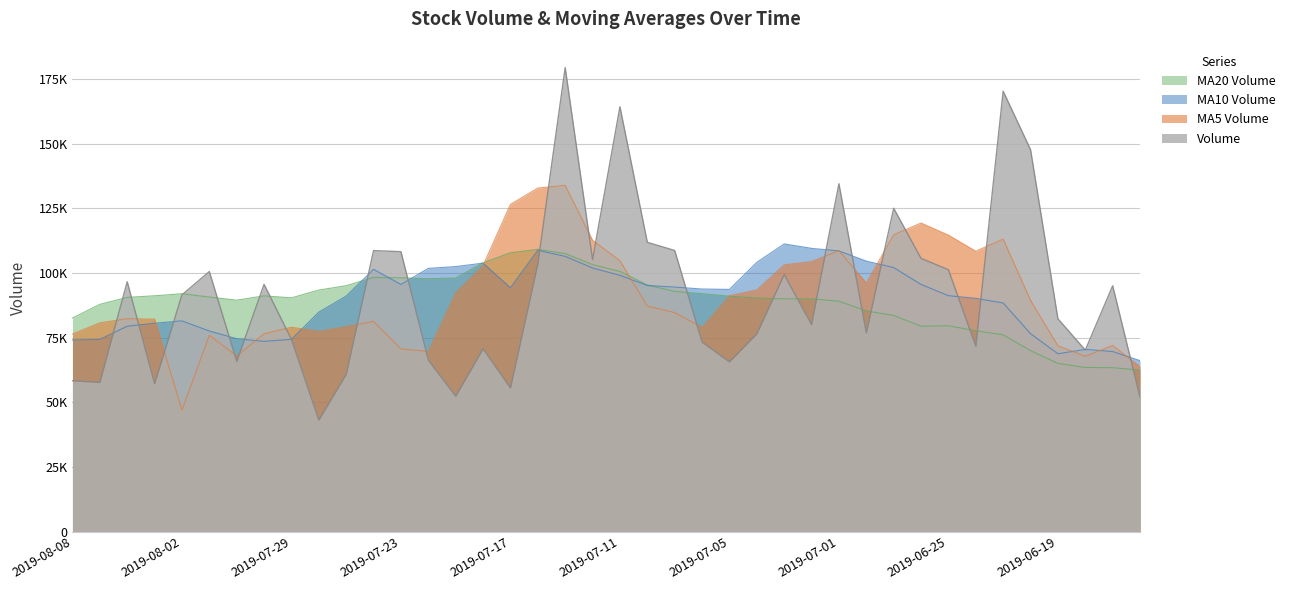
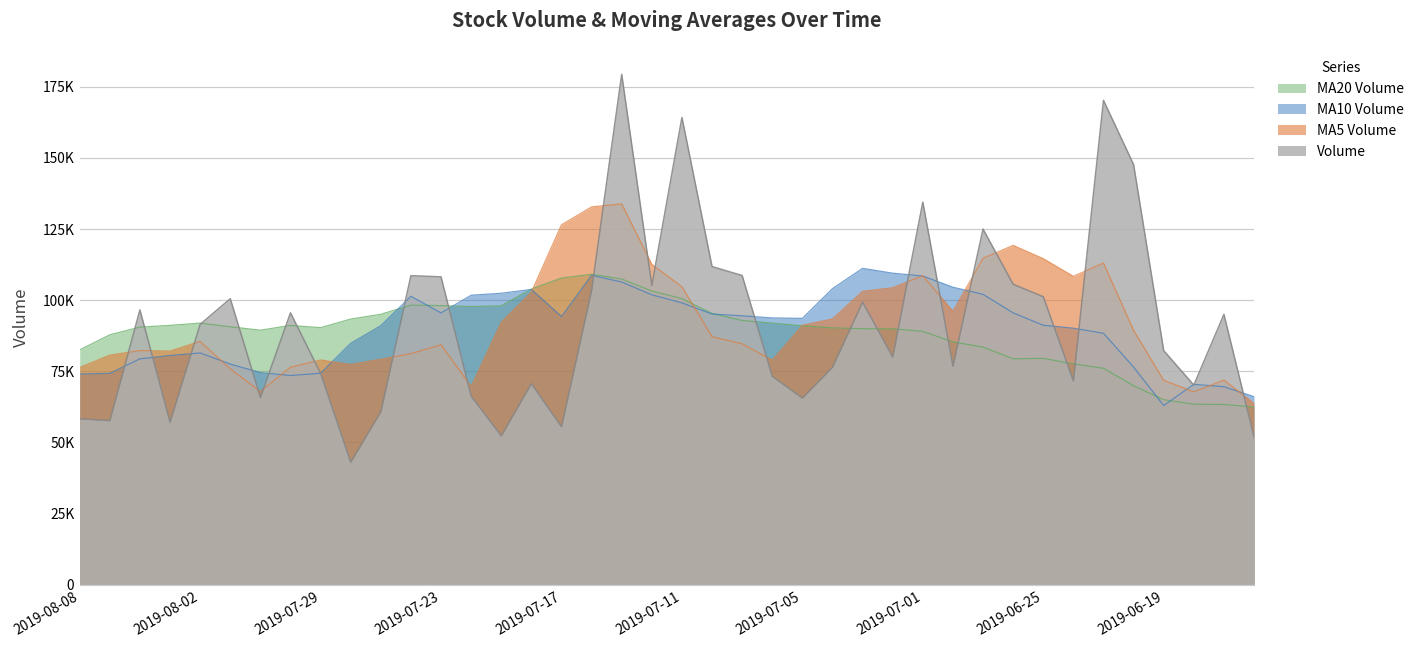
MA5 Volume, 2019-08-02: 47000 -> 86000
MA5 Volume, 2019-07-23: 71000 -> 84000
MA10 Volume, 2019-06-19: 69000 -> 63000
